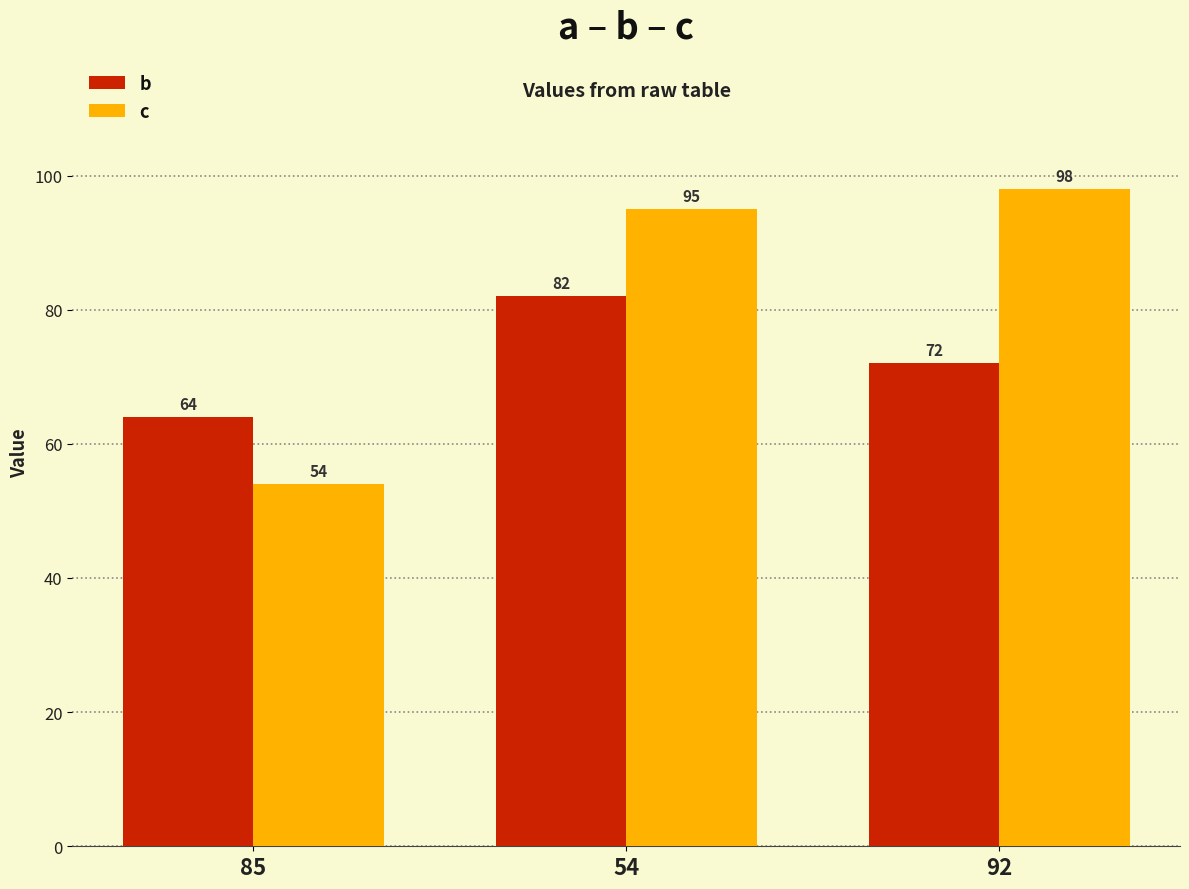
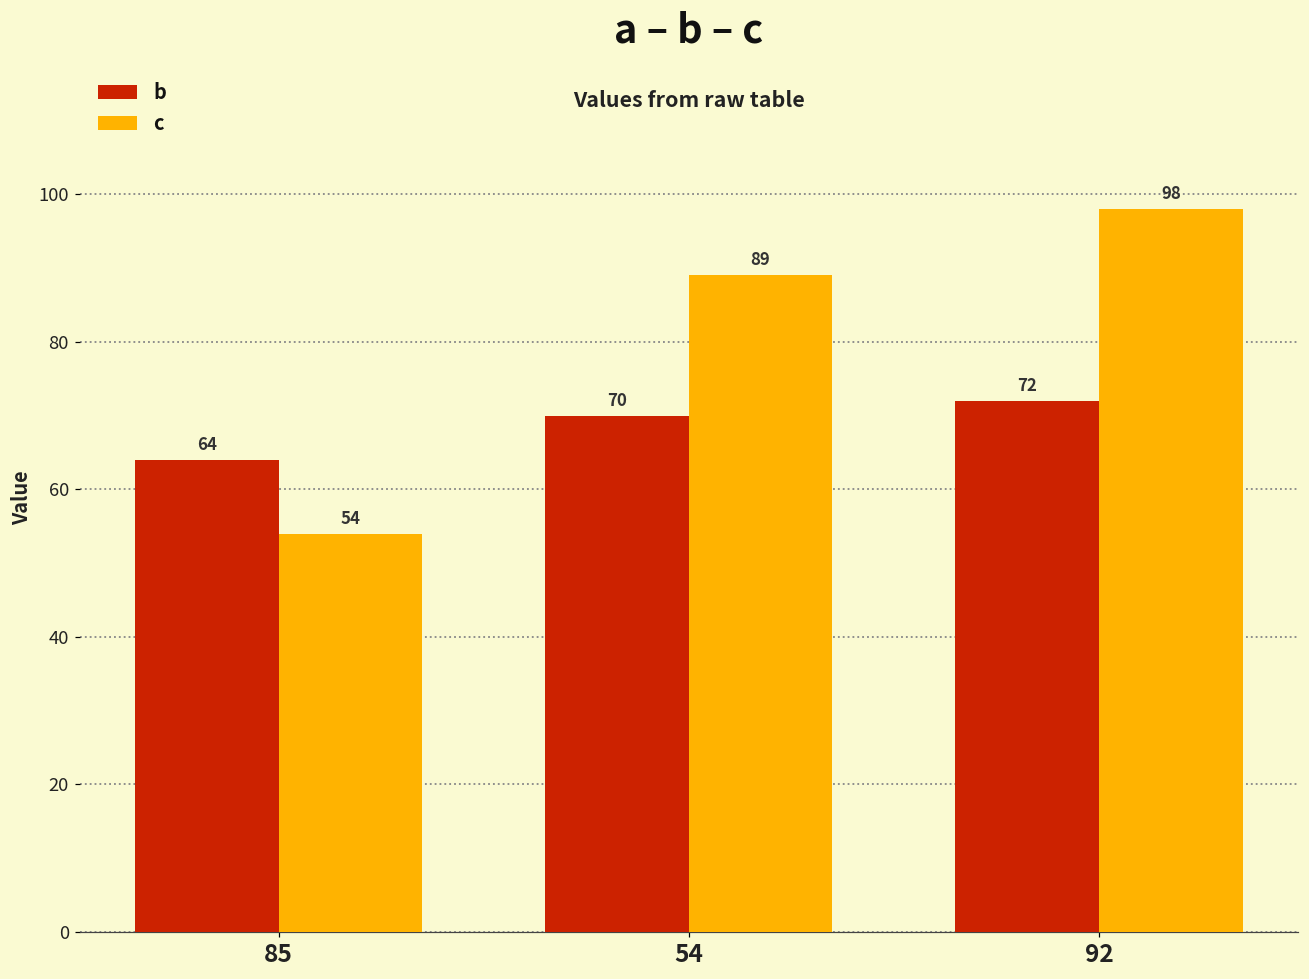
b, 54: 82 -> 70
c, 54: 95 -> 89
